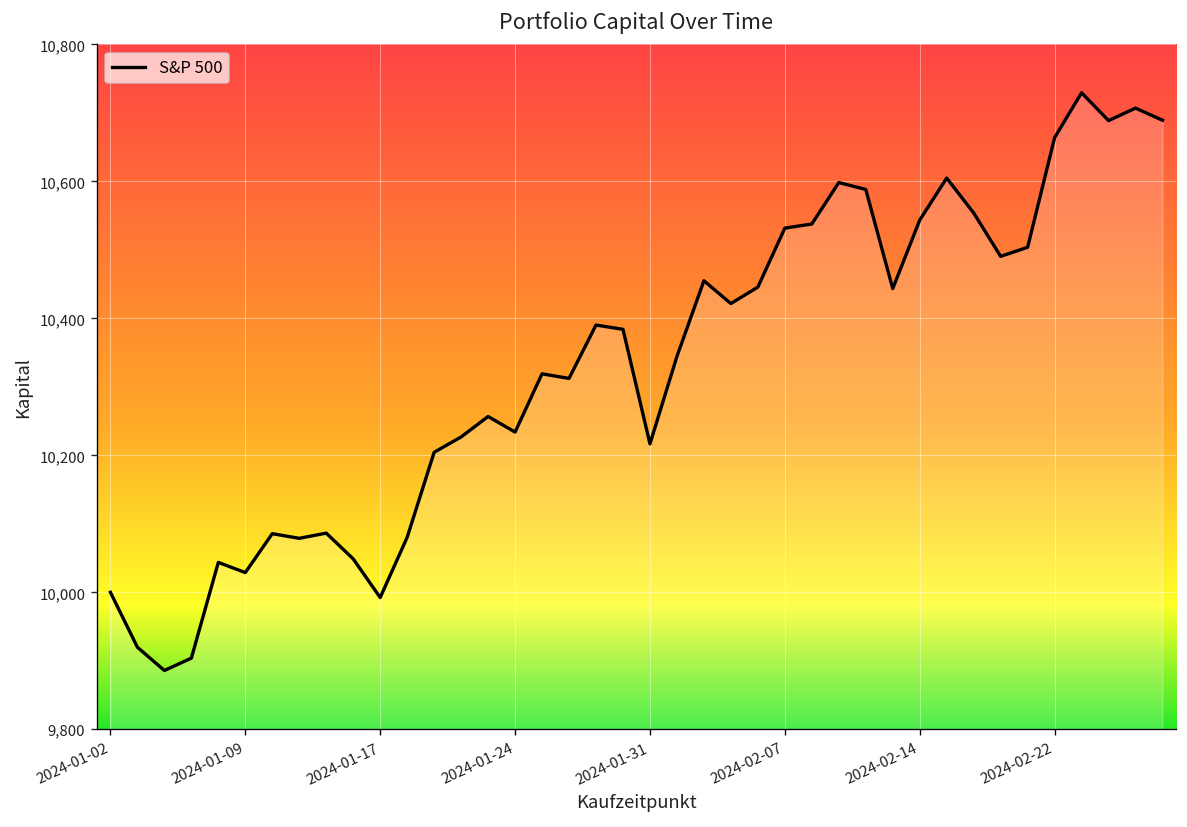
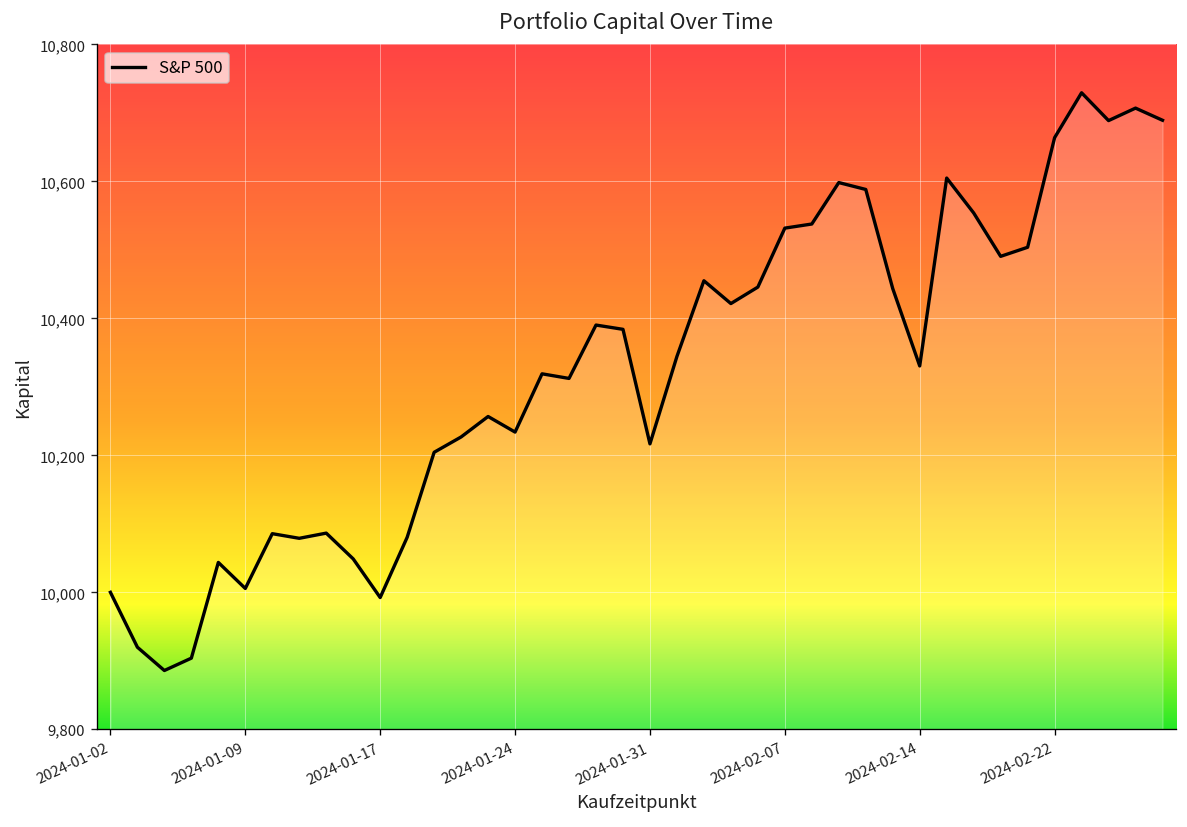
2024-01-09: 10,030 -> 10,010
2024-02-14: 10,540 -> 10,330
